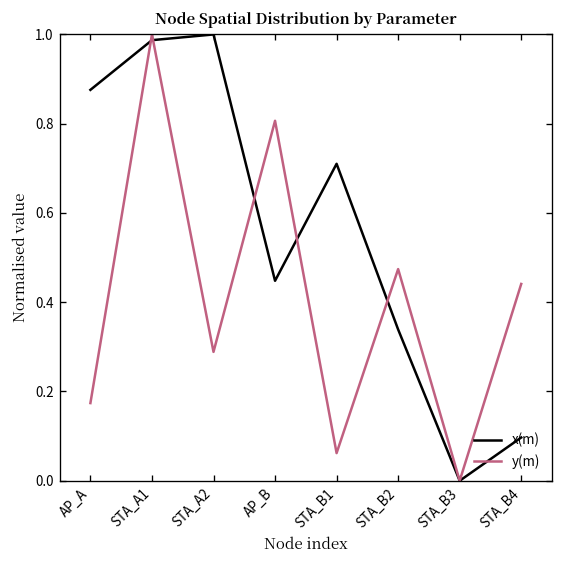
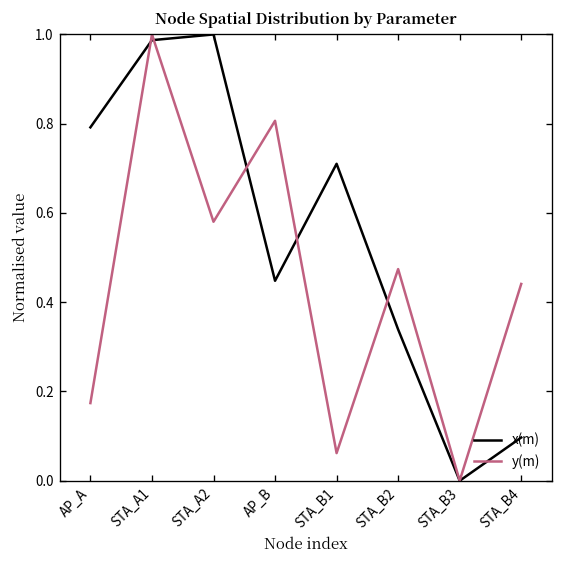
x(m), AP_A: 0.88 -> 0.79
y(m), STA_A2: 0.29 -> 0.58
